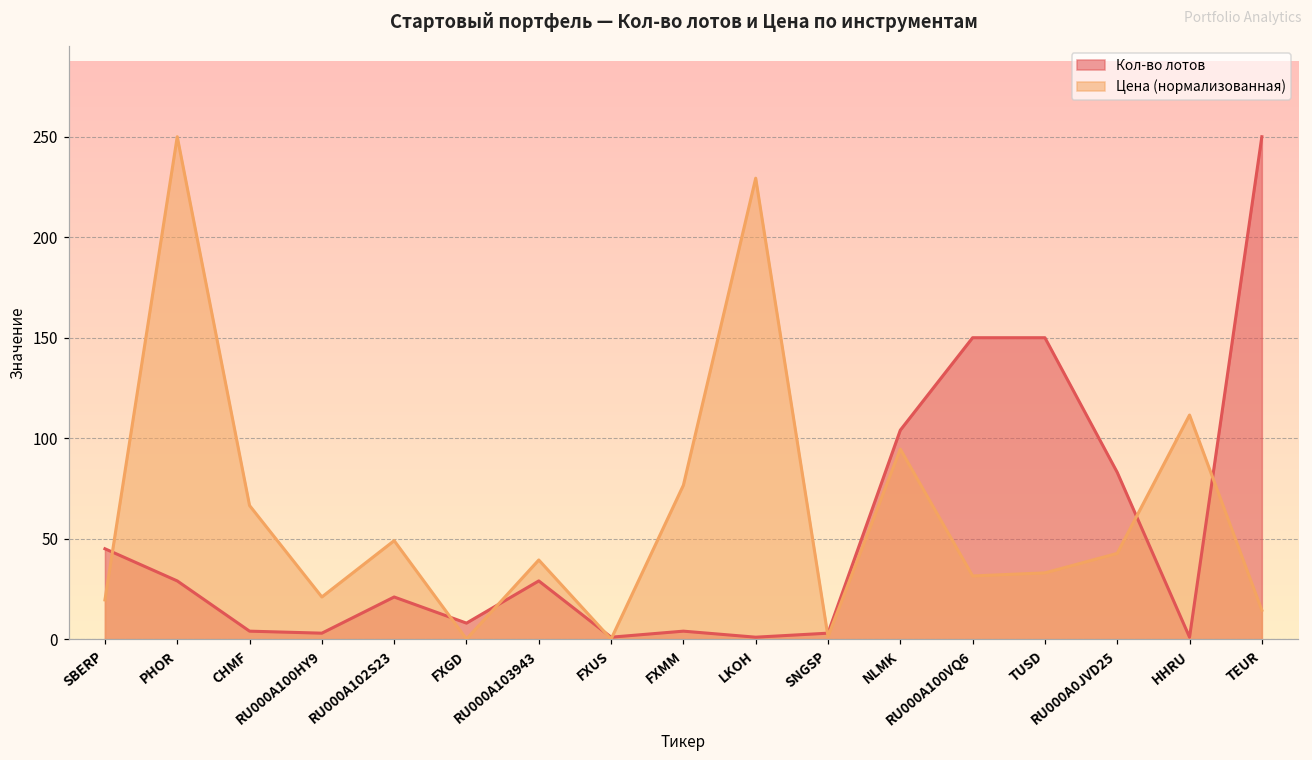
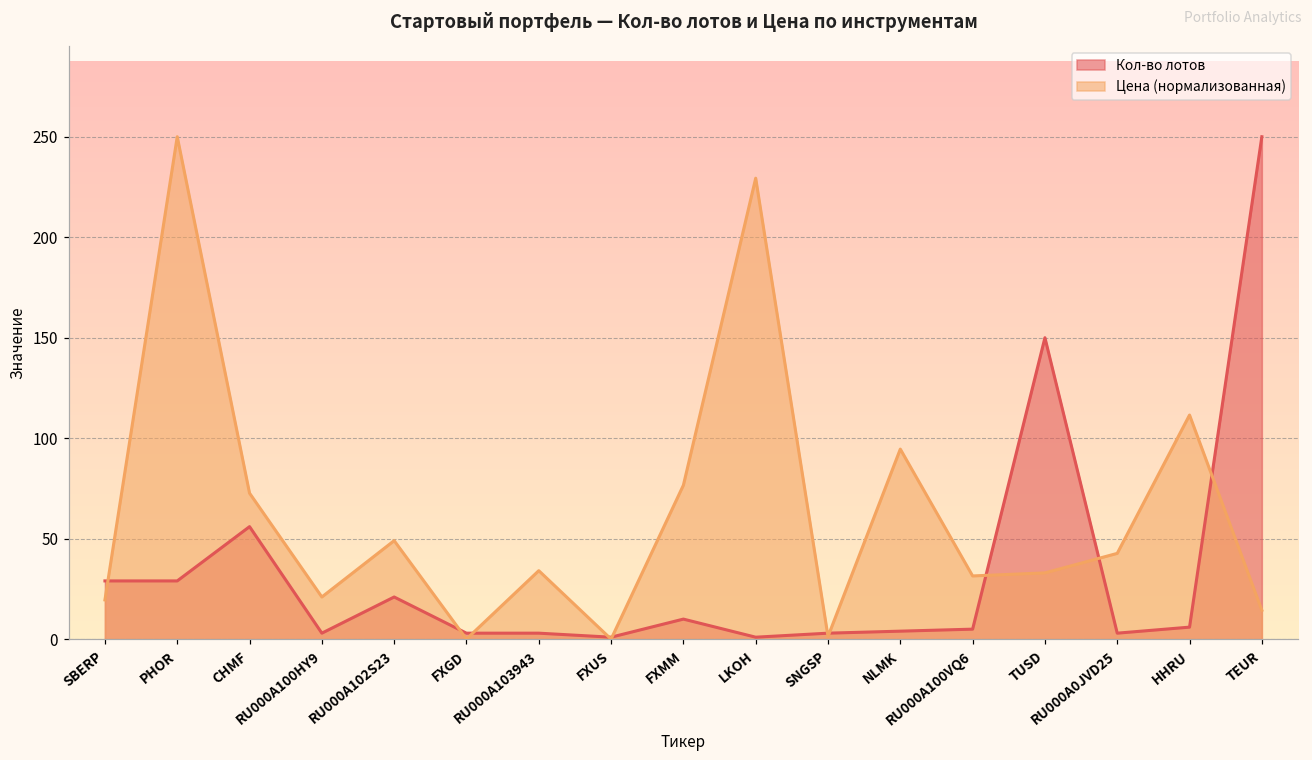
Кол-во лотов, SBERP: 45 -> 29
Кол-во лотов, CHMF: 4 -> 56
Цена (нормализованная), CHMF: 67 -> 73
Кол-во лотов, FXGD: 8 -> 3
Кол-во лотов, RU000A103943: 29 -> 3
Цена (нормализованная), RU000A103943: 39 -> 34
Кол-во лотов, FXMM: 4 -> 10
Кол-во лотов, NLMK: 104 -> 4
Кол-во лотов, RU000A100VQ6: 150 -> 5
Кол-во лотов, RU000A0JVD25: 83 -> 3
Кол-во лотов, HHRU: 1 -> 6
